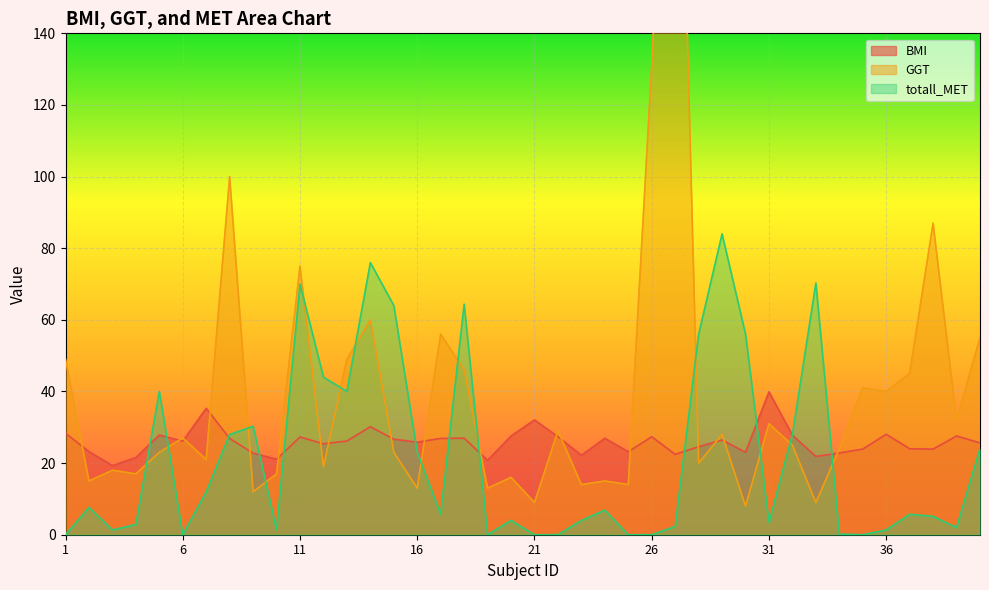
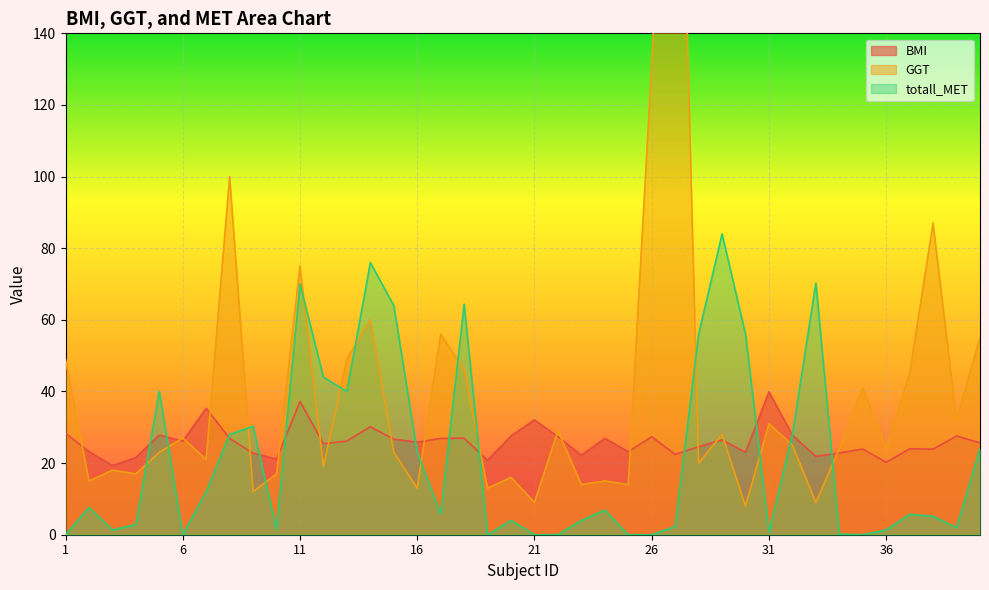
BMI, 11: 27 -> 37
totall_MET, 31: 3 -> 1
BMI, 36: 28 -> 20
GGT, 36: 40 -> 24
